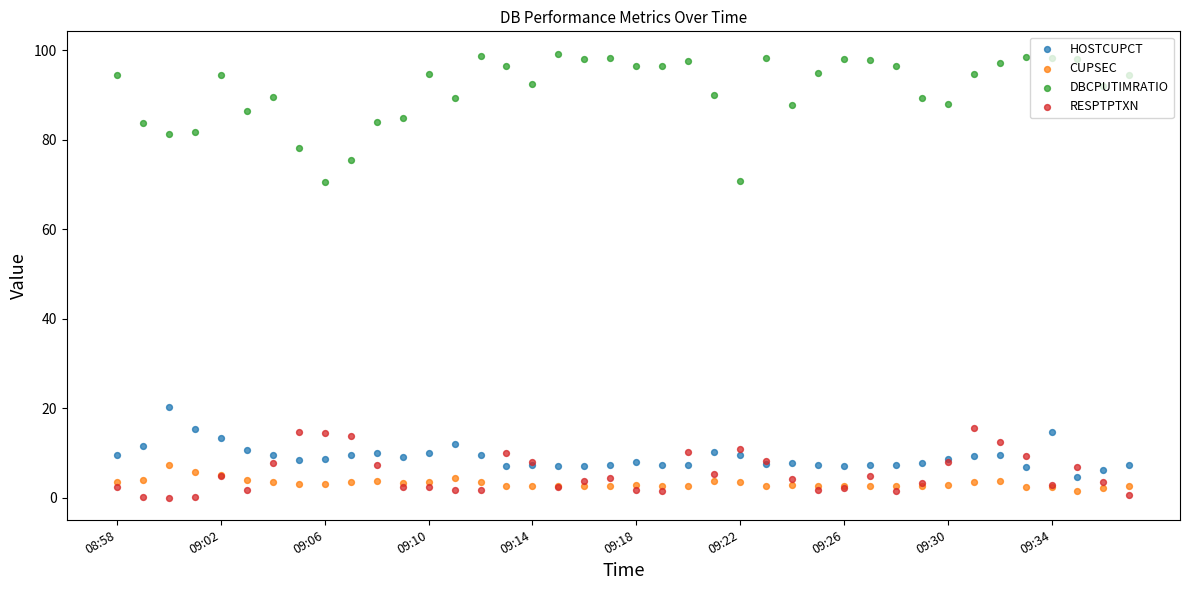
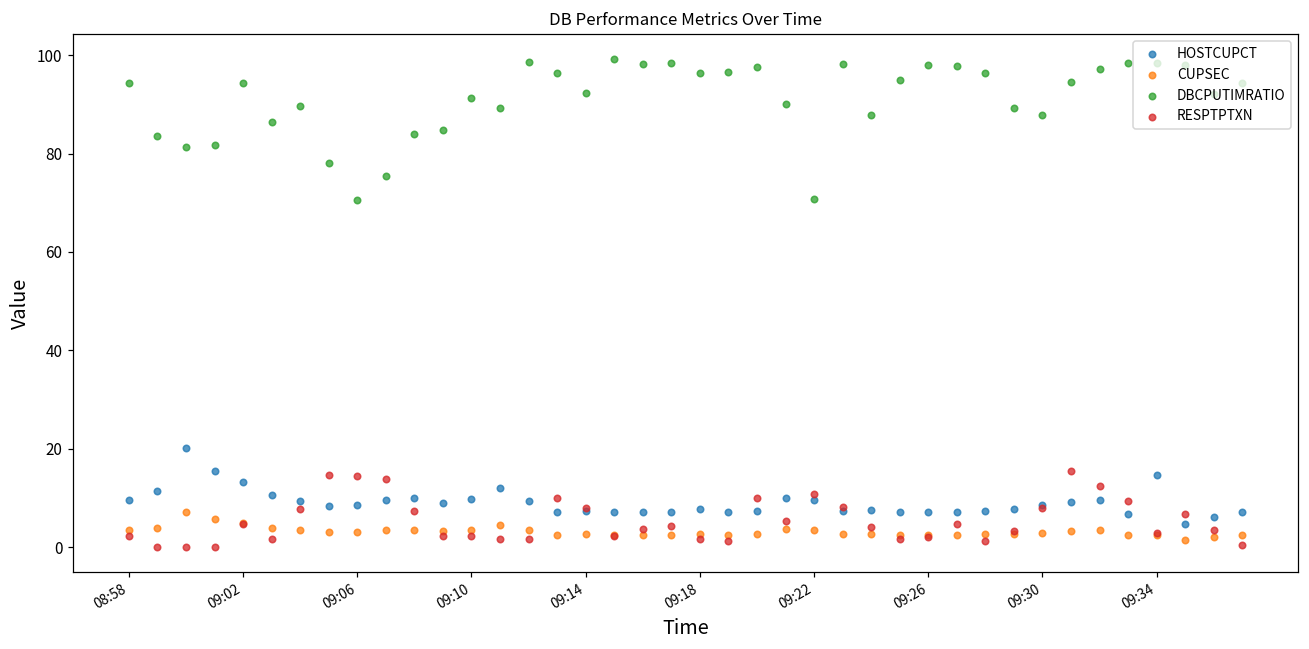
DBCPUTIMRATIO, 09:10: 95 -> 91
